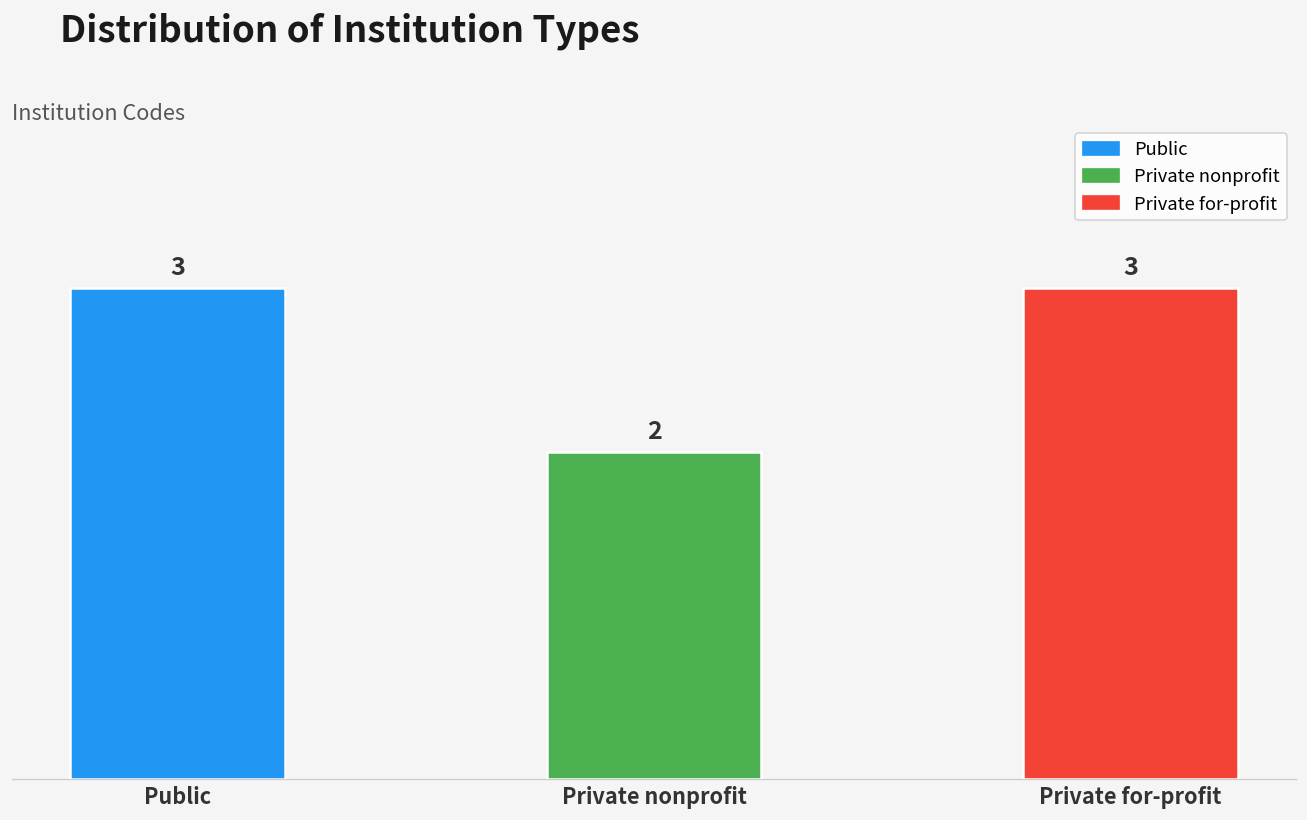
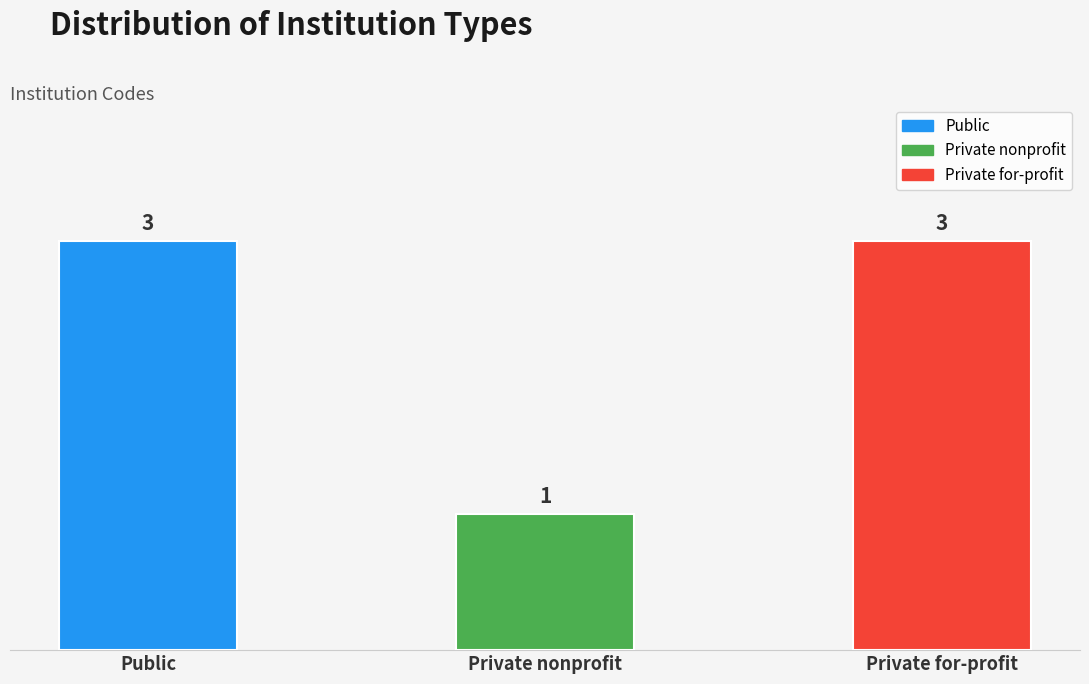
Private nonprofit: 2 -> 1
